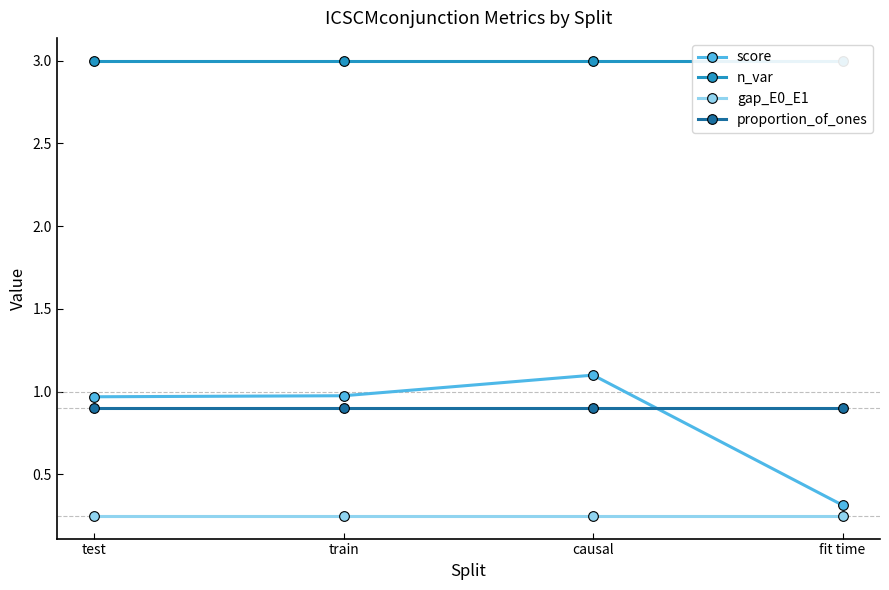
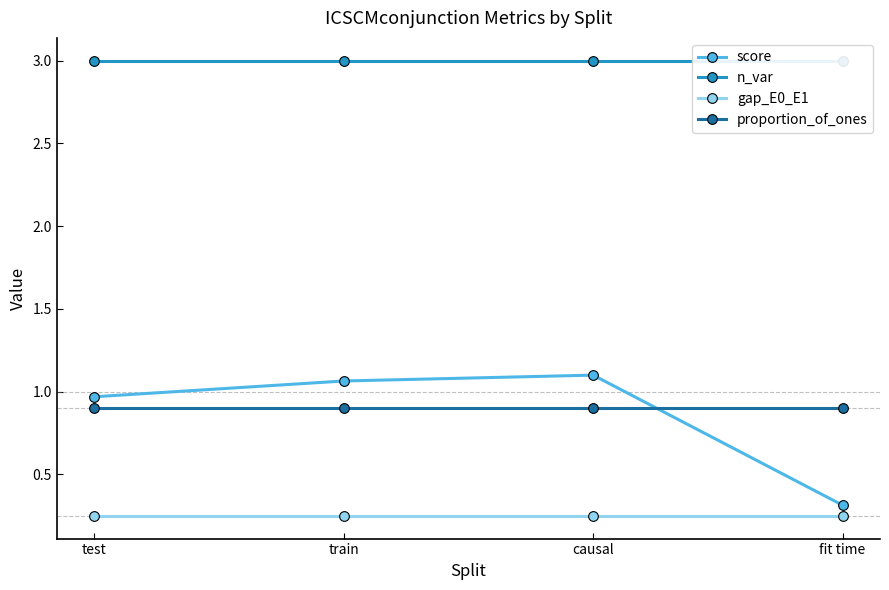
score, train: 0.98 -> 1.06
